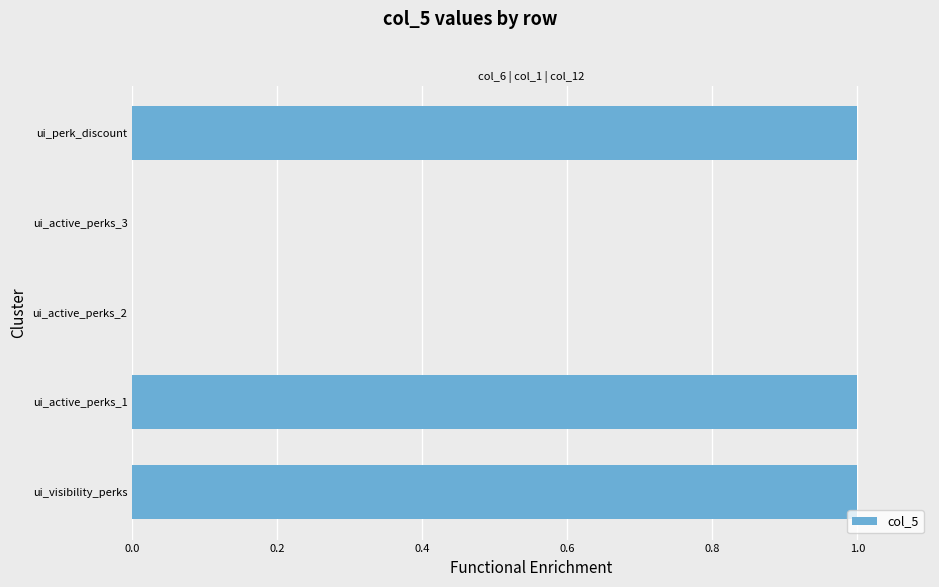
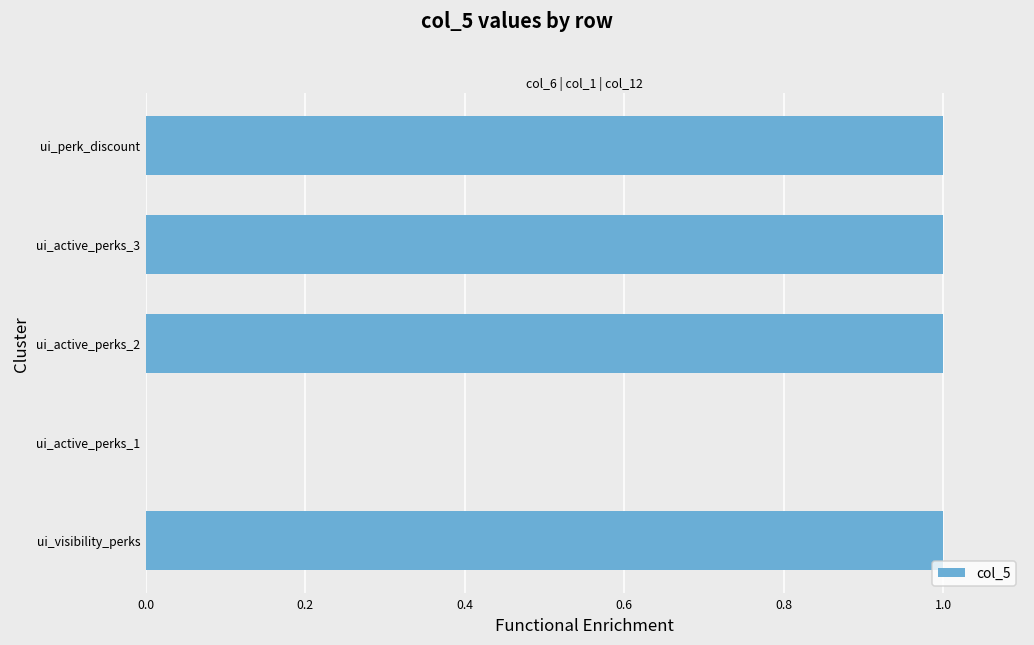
ui_active_perks_3: 0 -> 1
ui_active_perks_2: 0 -> 1
ui_active_perks_1: 1 -> 0
